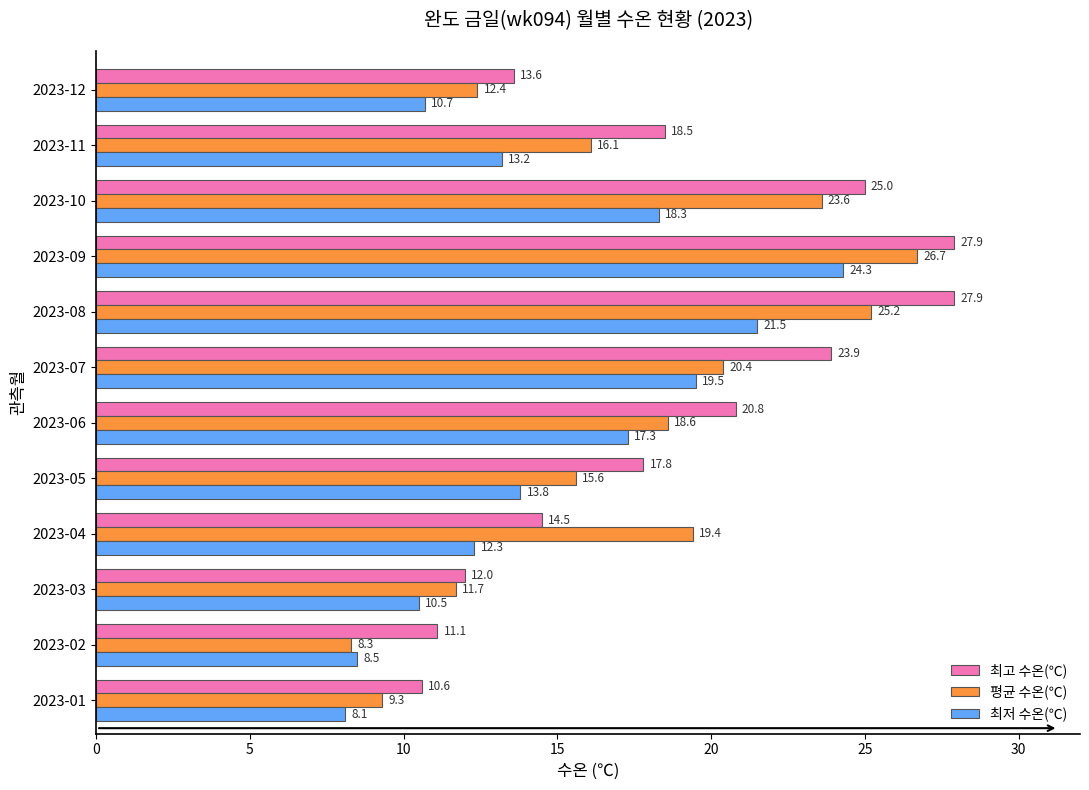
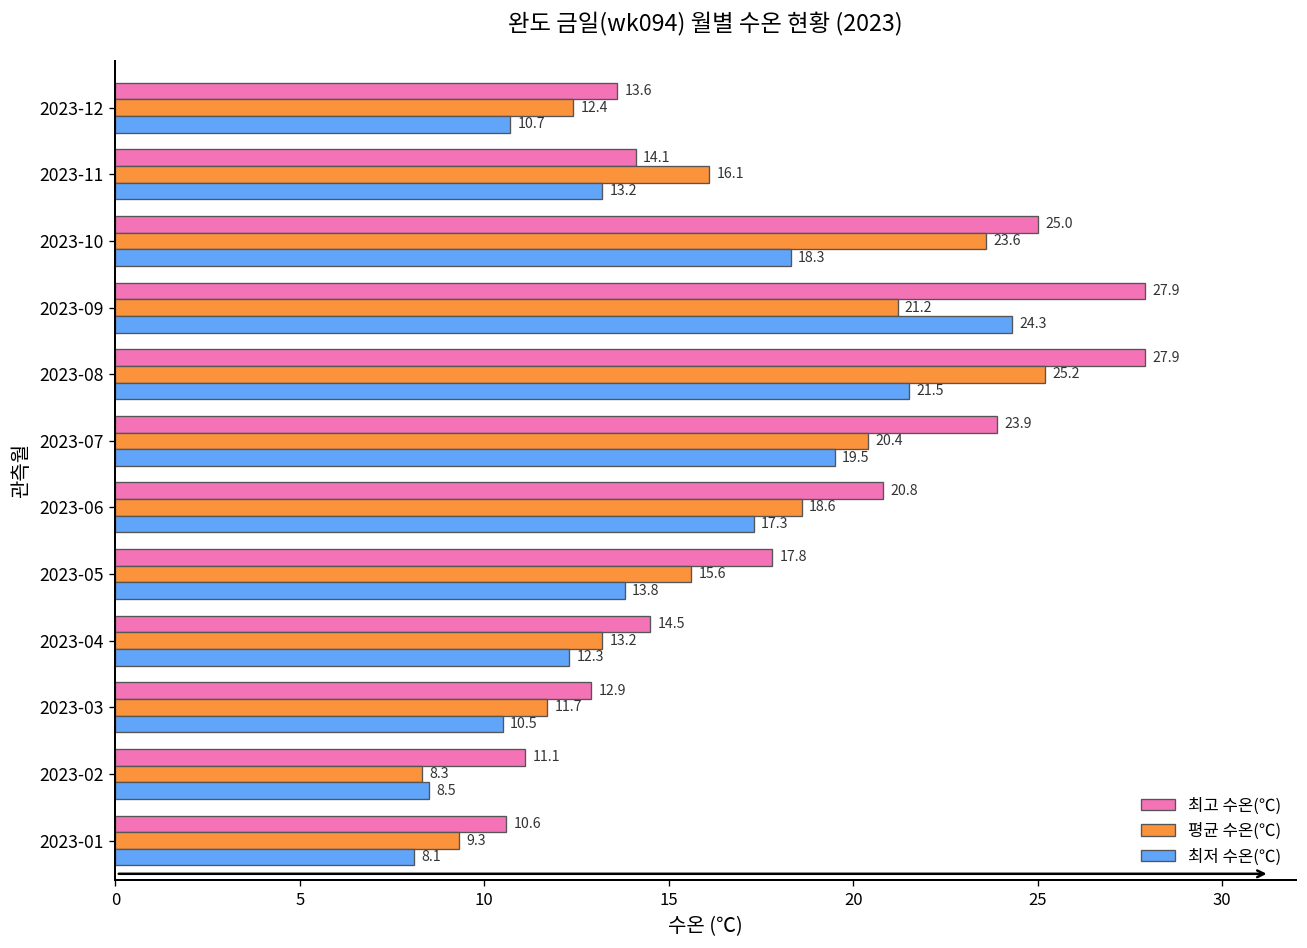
최고 수온(℃), 2023-11: 18.5 -> 14.1
평균 수온(℃), 2023-09: 26.7 -> 21.2
평균 수온(℃), 2023-04: 19.4 -> 13.2
최고 수온(℃), 2023-03: 12.0 -> 12.9
